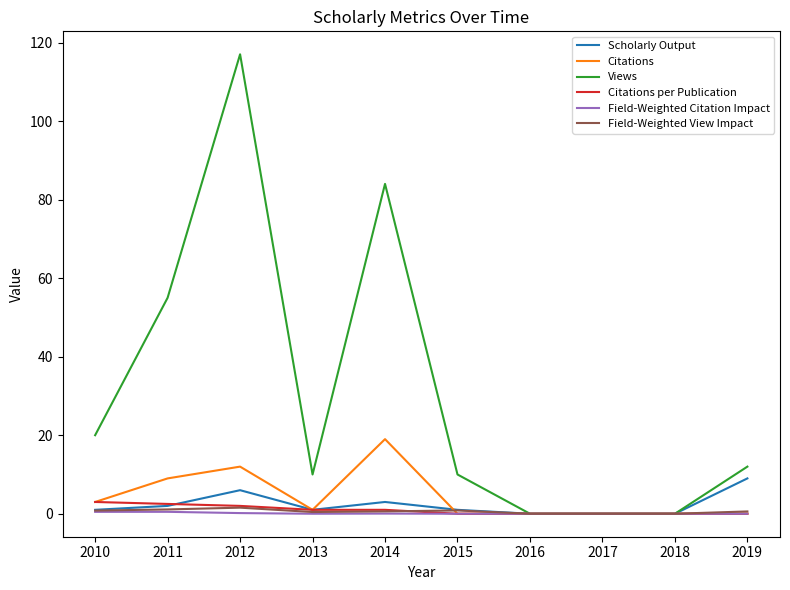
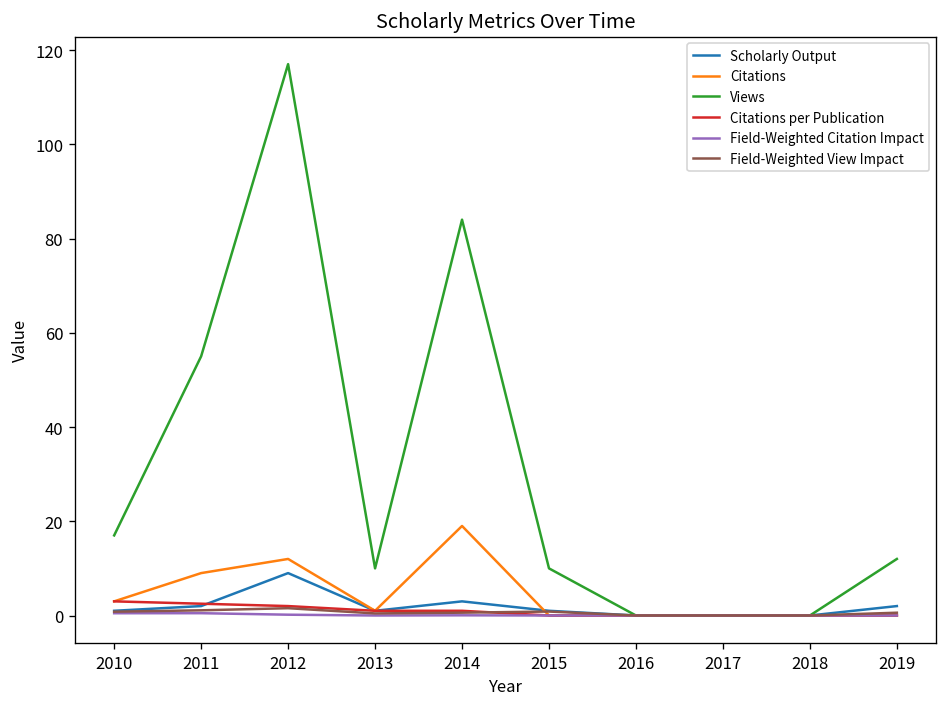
Views, 2010: 20 -> 17
Scholarly Output, 2012: 6 -> 9
Scholarly Output, 2019: 9 -> 2
